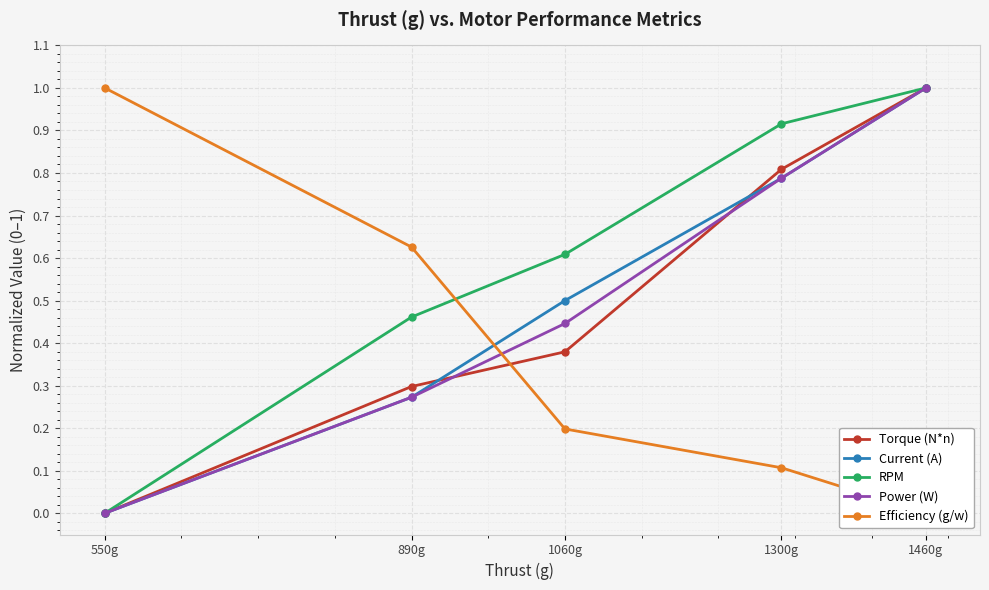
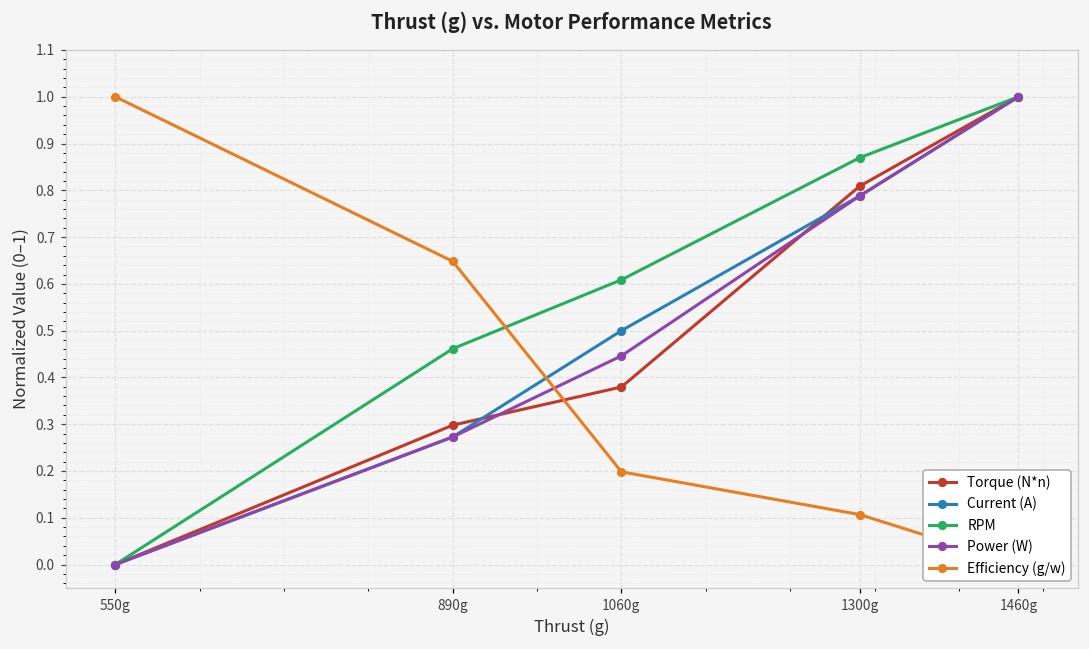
Efficiency (g/w), 890g: 0.63 -> 0.65
RPM, 1300g: 0.92 -> 0.87
